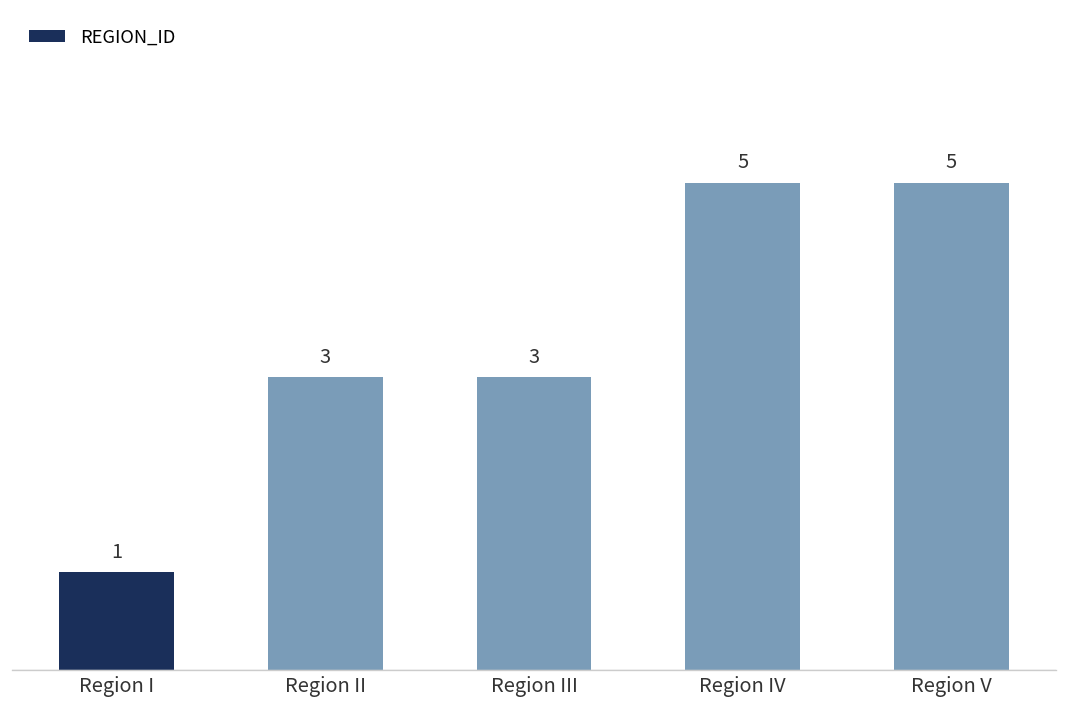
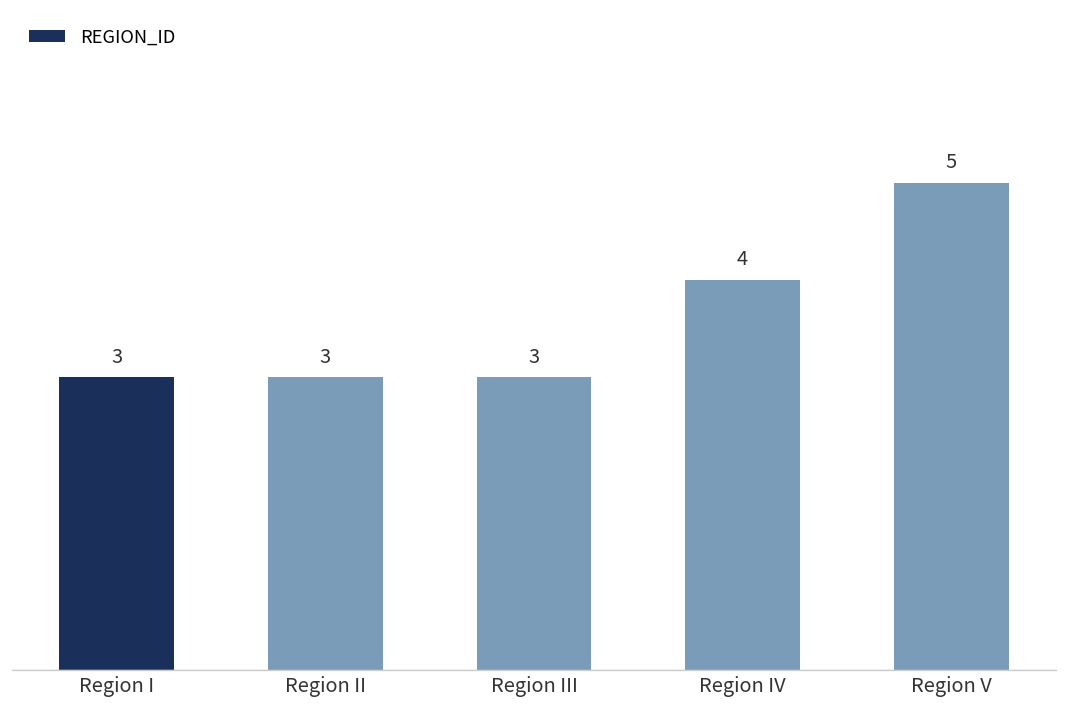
Region I: 1 -> 3
Region IV: 5 -> 4
